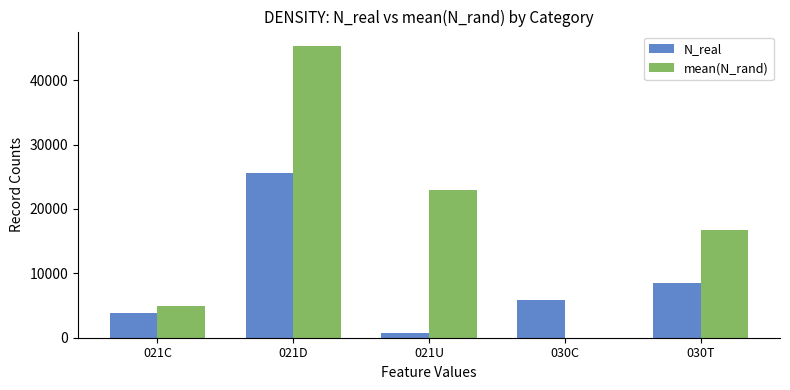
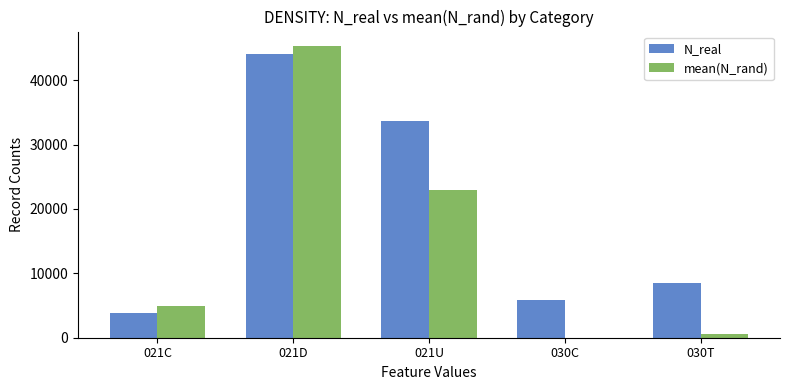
N_real, 021D: 26000 -> 44000
N_real, 021U: 1000 -> 34000
mean(N_rand), 030T: 17000 -> 1000
